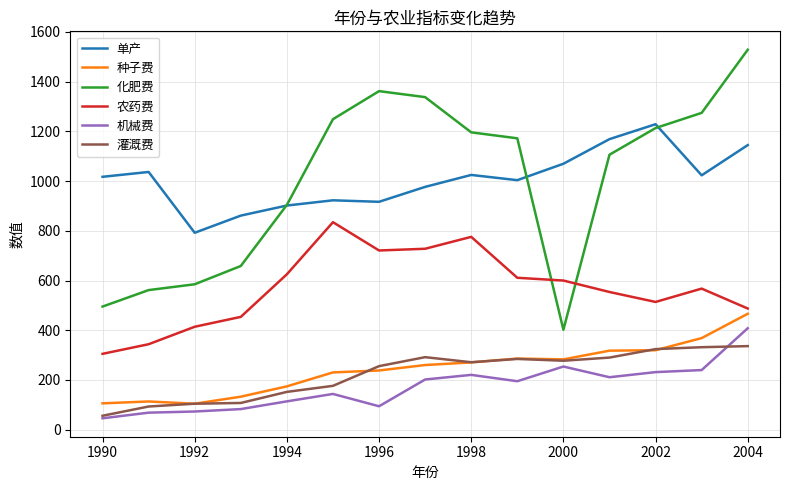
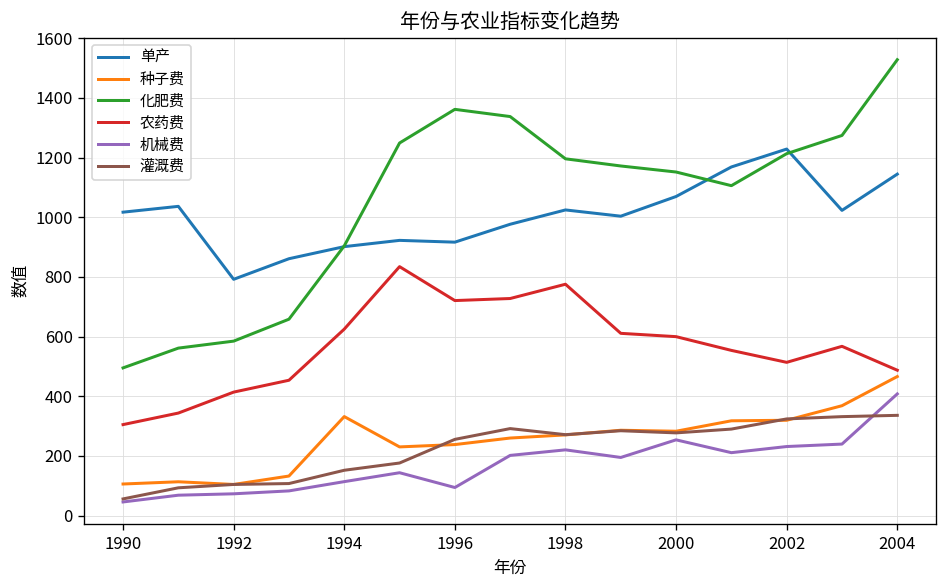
种子费, 1994: 170 -> 330
化肥费, 2000: 400 -> 1150
